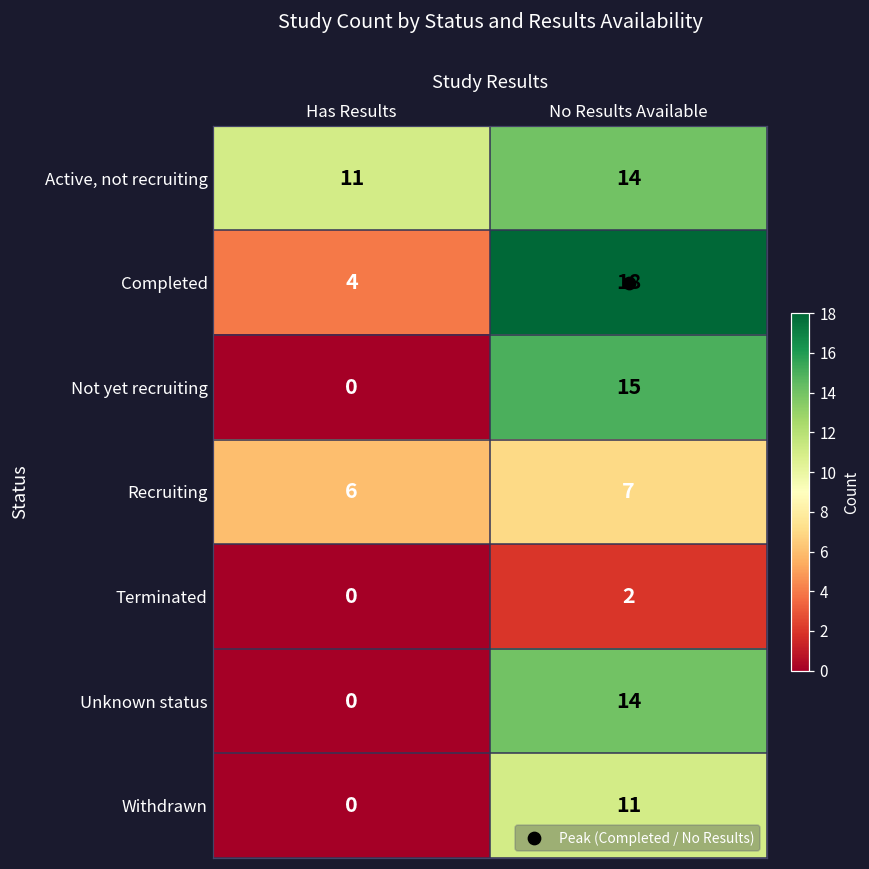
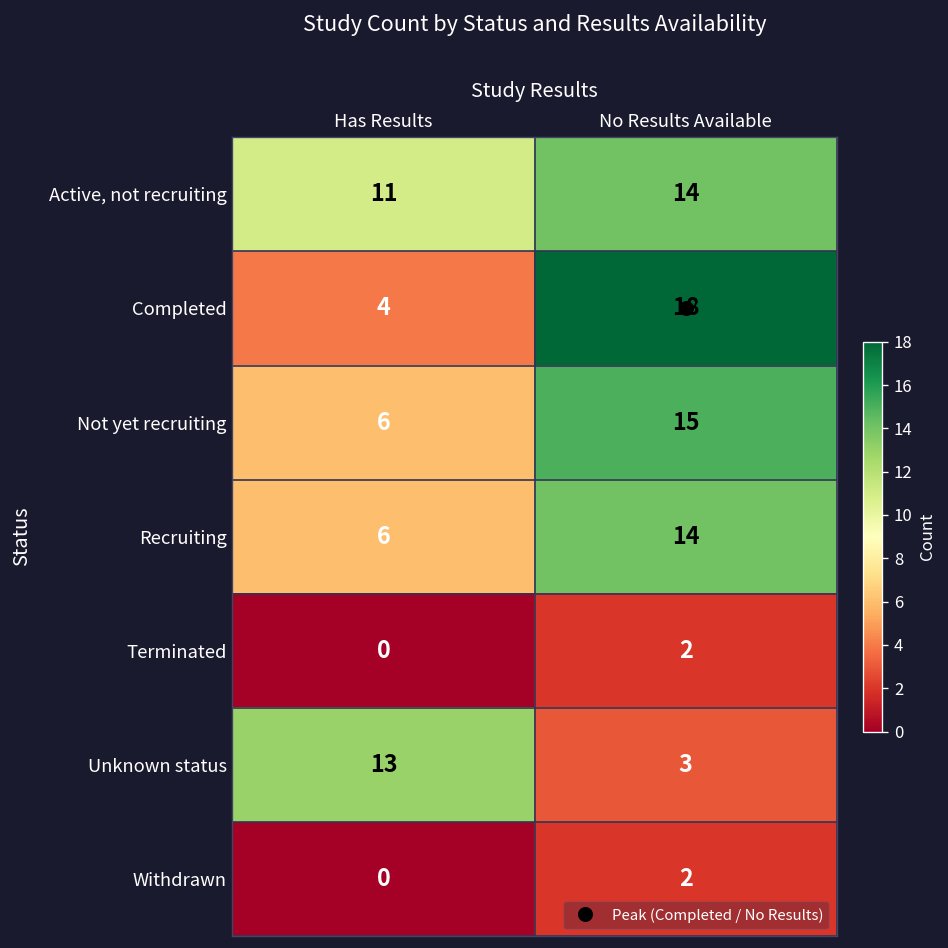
Not yet recruiting, Has Results: 0 -> 6
Recruiting, No Results Available: 7 -> 14
Unknown status, Has Results: 0 -> 13
Unknown status, No Results Available: 14 -> 3
Withdrawn, No Results Available: 11 -> 2
